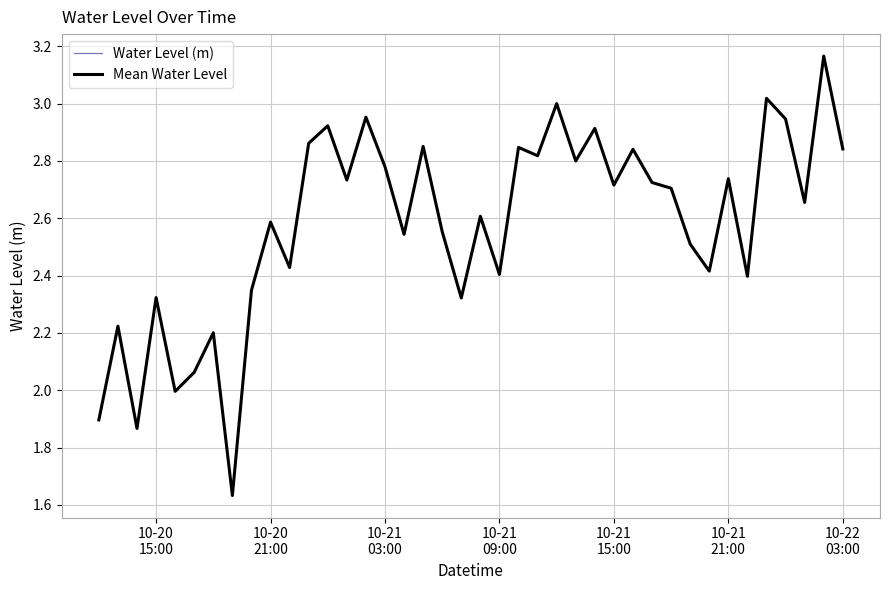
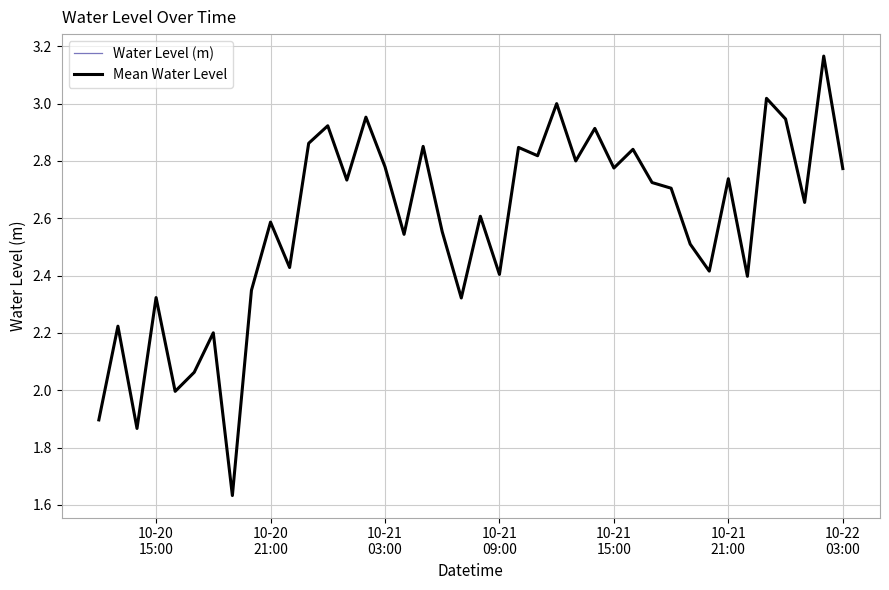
Mean Water Level, 10-21 15:00: 2.72 -> 2.78
Mean Water Level, 10-22 03:00: 2.84 -> 2.77
